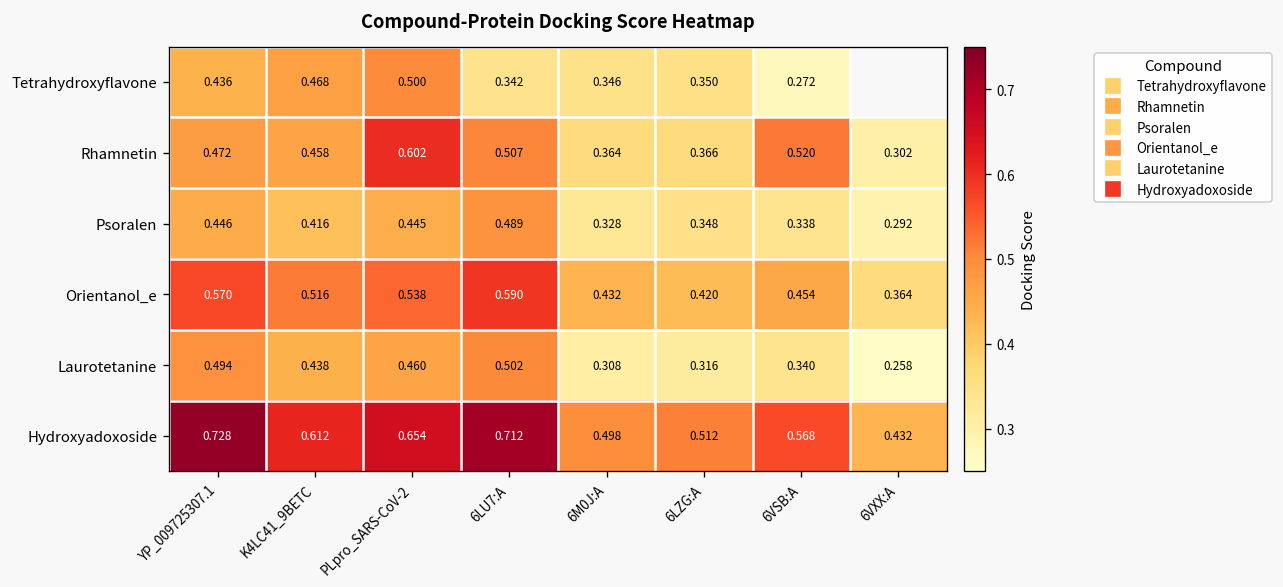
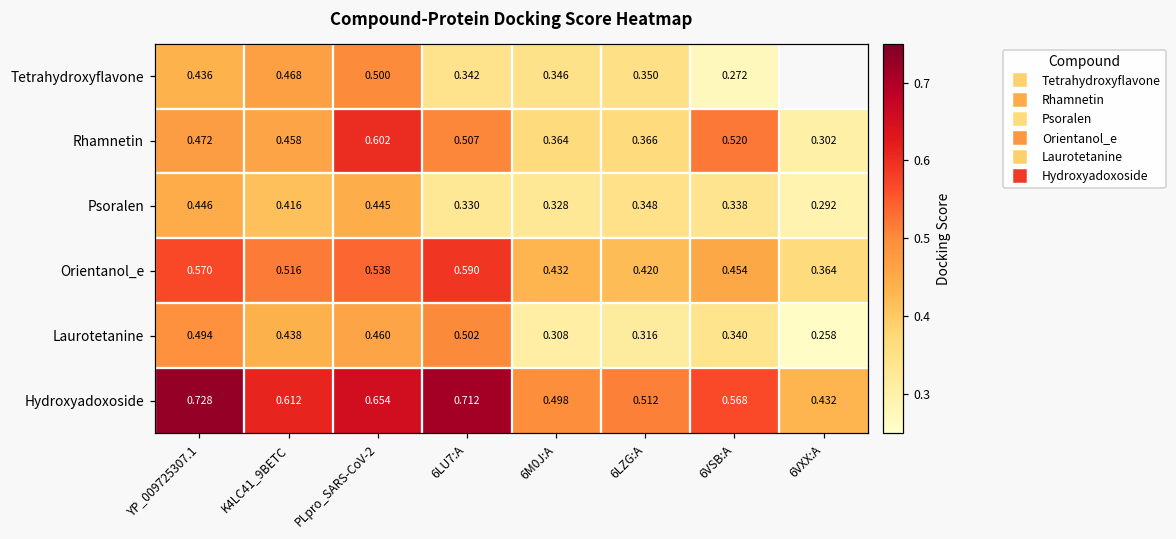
Psoralen, 6LU7:A: 0.489 -> 0.330
